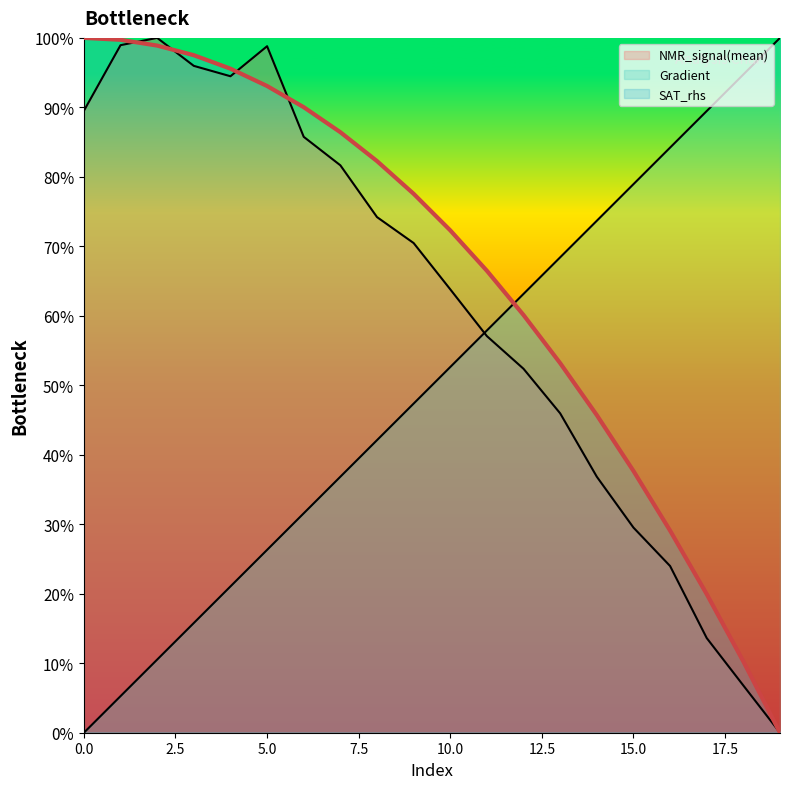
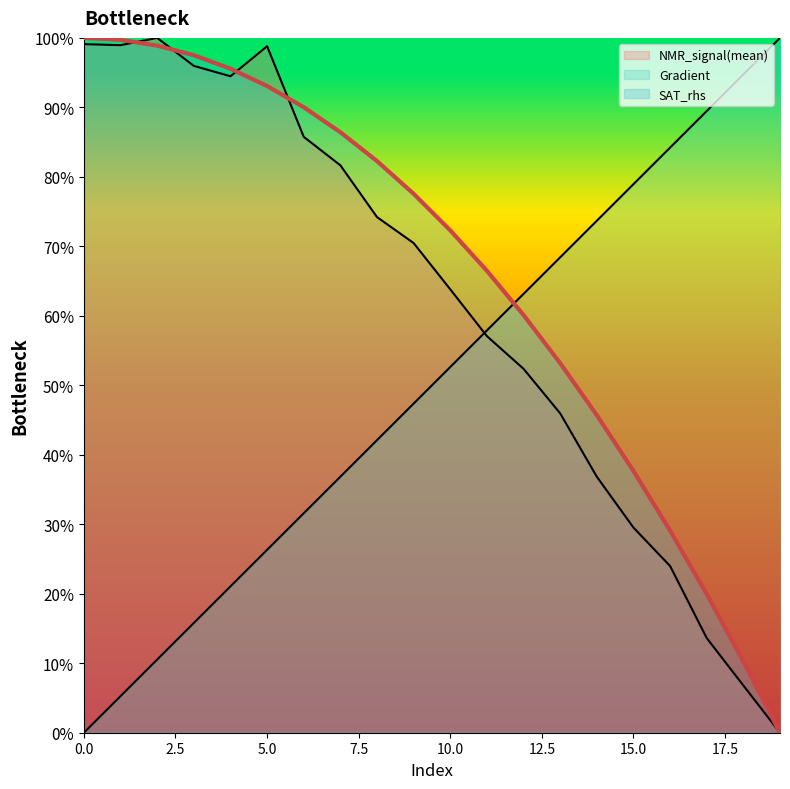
NMR_signal(mean), 0.0: 90% -> 99%
